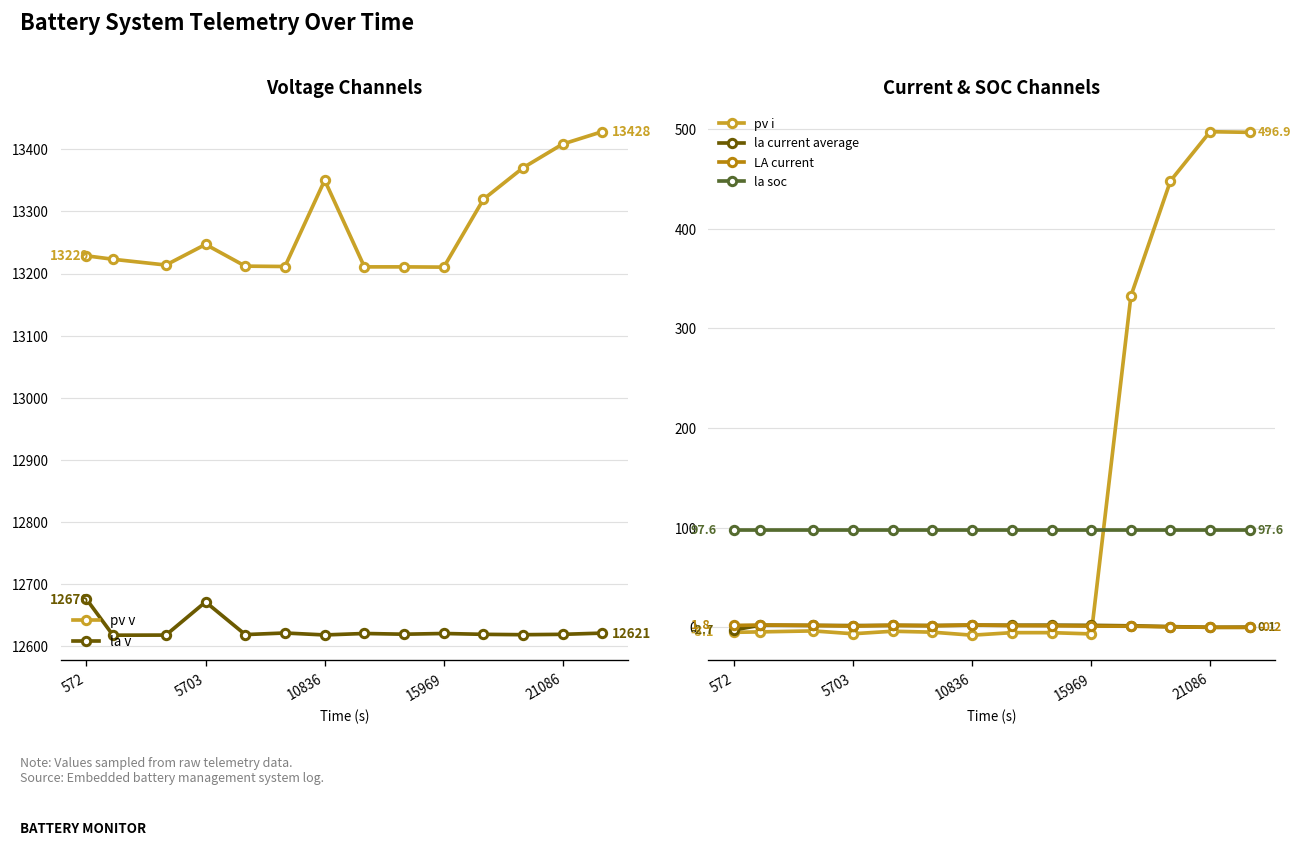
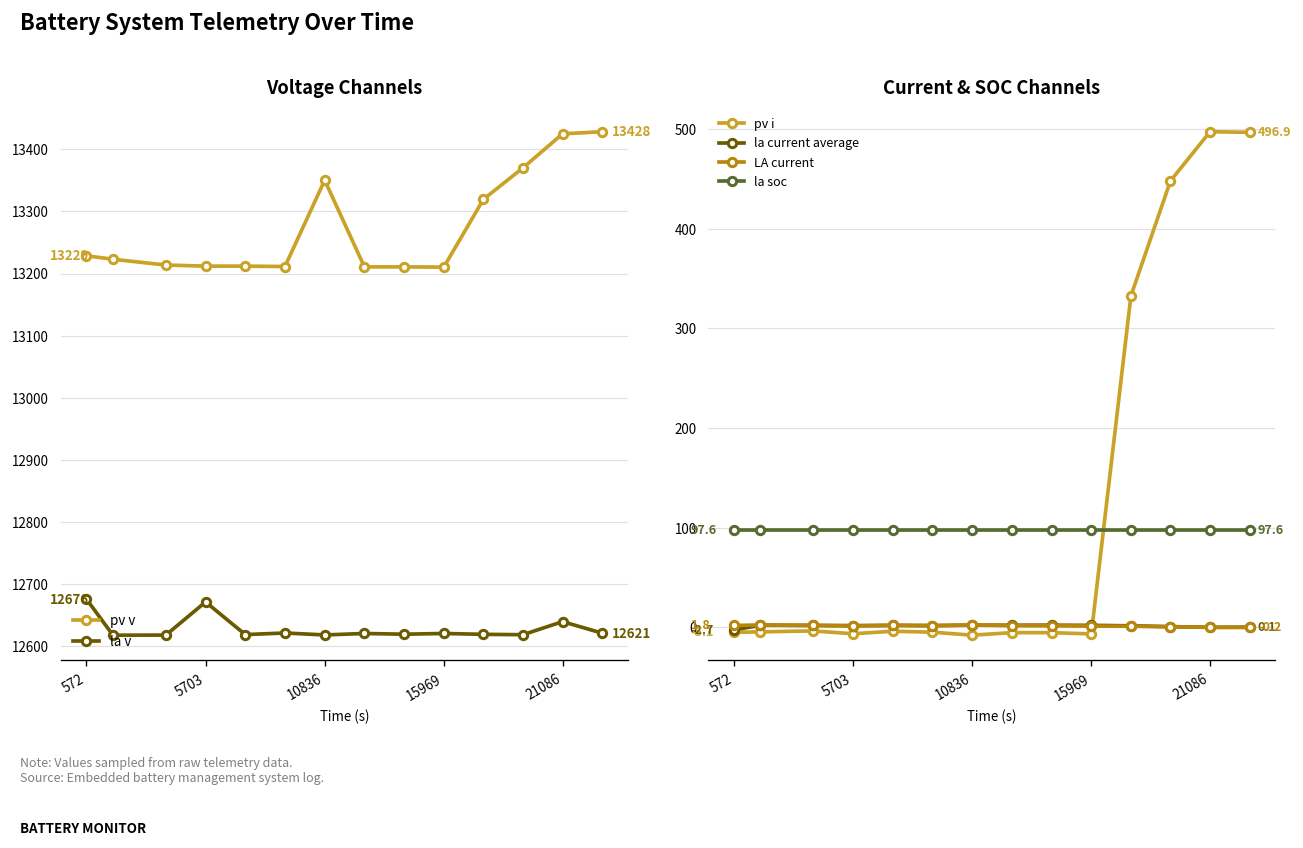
Voltage Channels, pv v, 5703: 13250 -> 13210
Voltage Channels, pv v, 21086: 13410 -> 13420
Voltage Channels, la v, 21086: 12620 -> 12640
